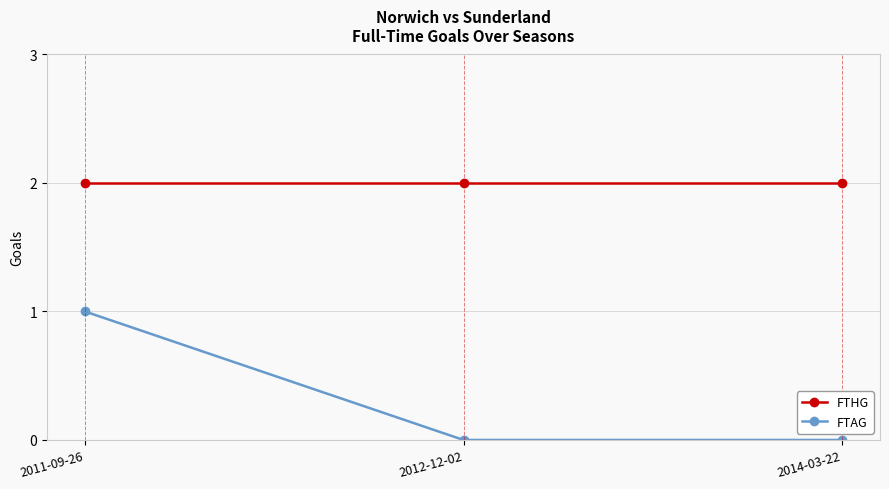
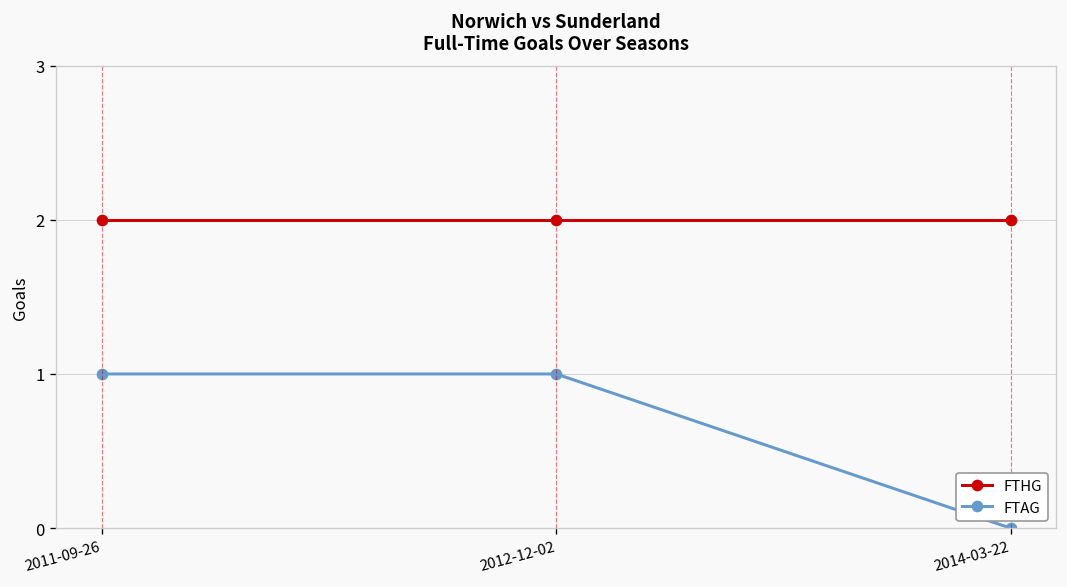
FTAG, 2012-12-02: 0 -> 1
